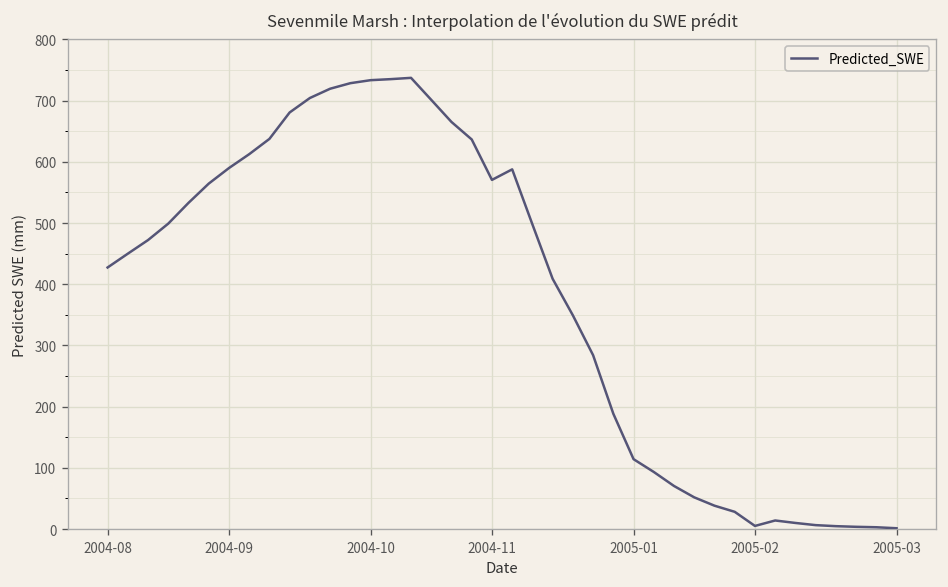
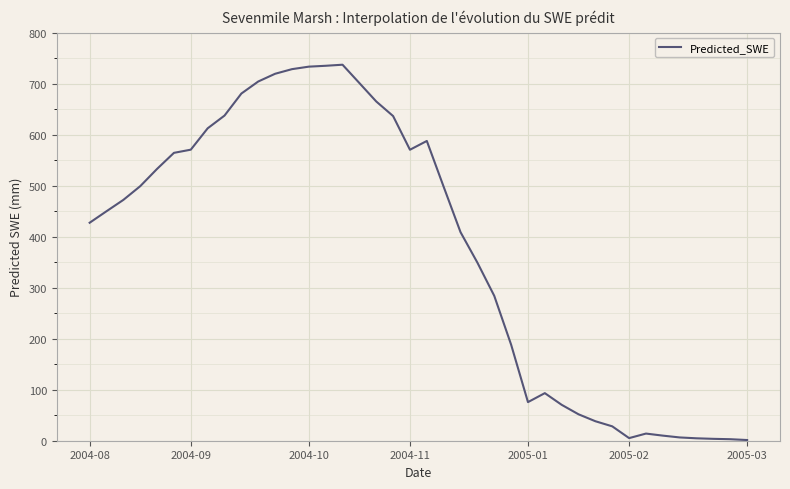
2004-09: 590 -> 570
2005-01: 110 -> 80
